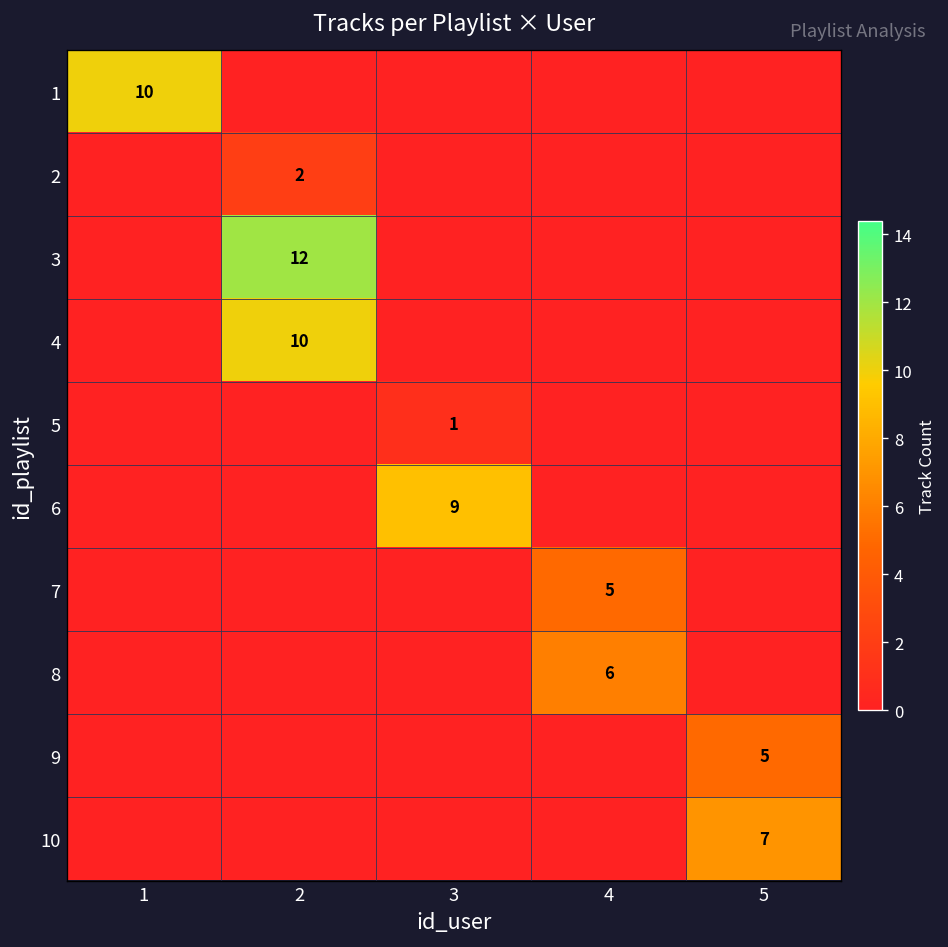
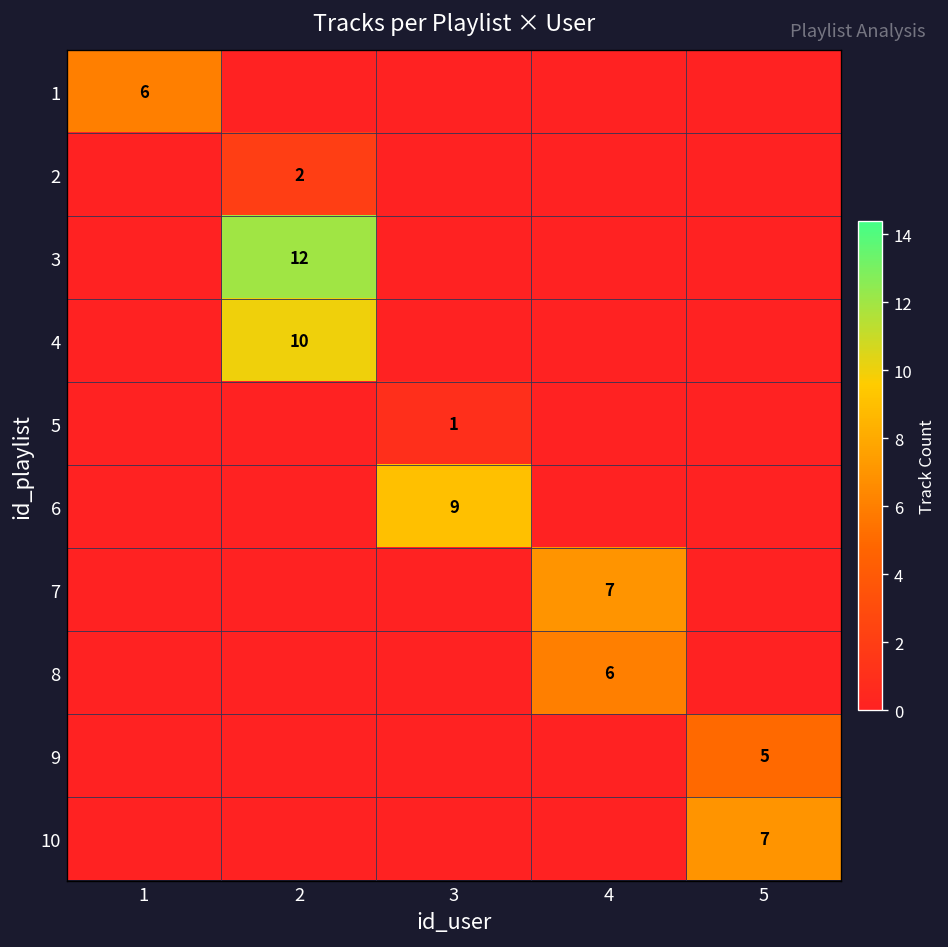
1, 1: 10 -> 6
7, 4: 5 -> 7
